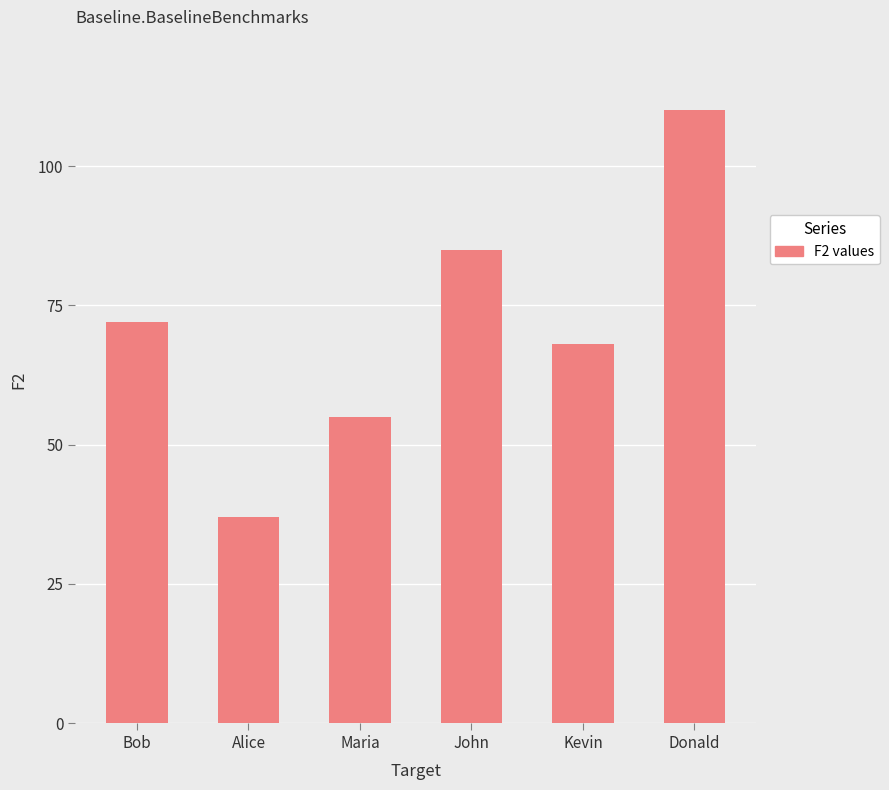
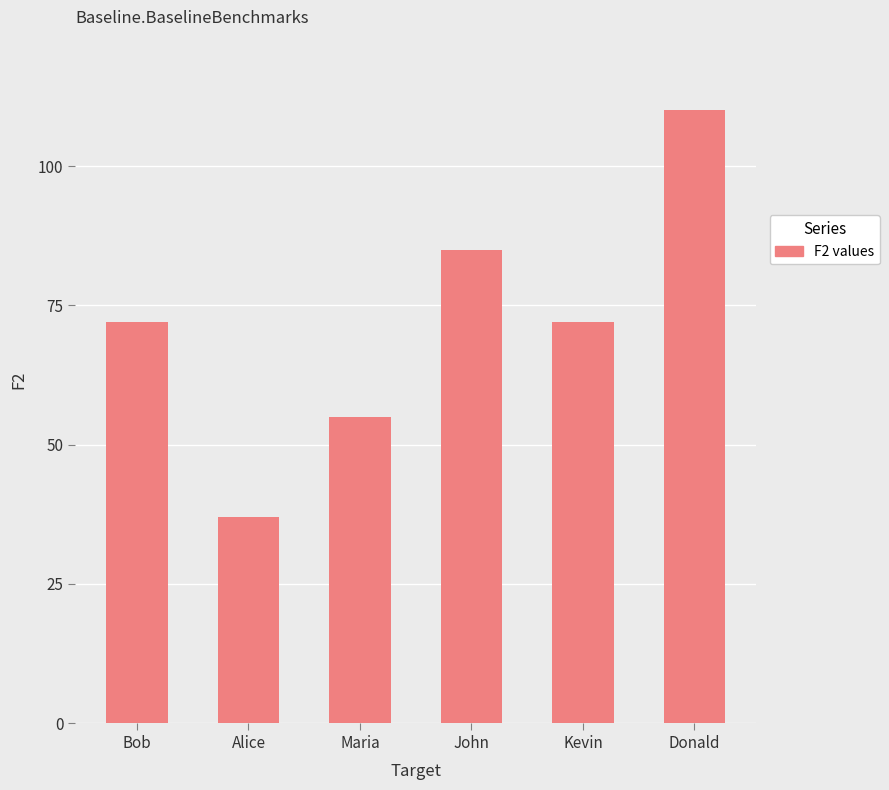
Kevin: 68 -> 72
